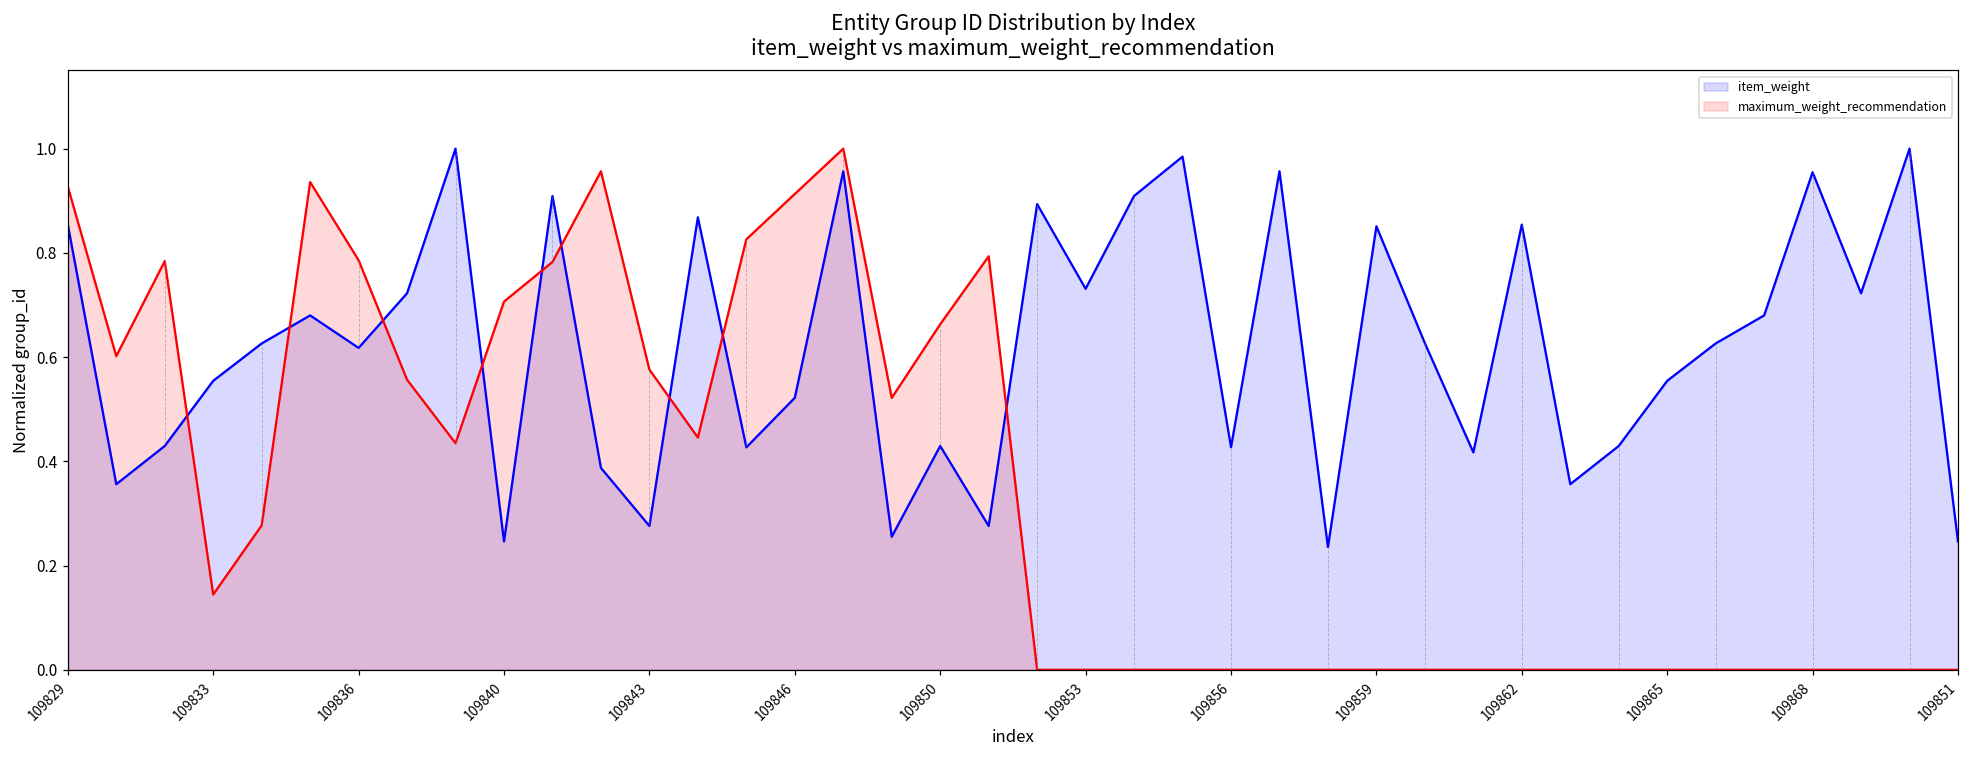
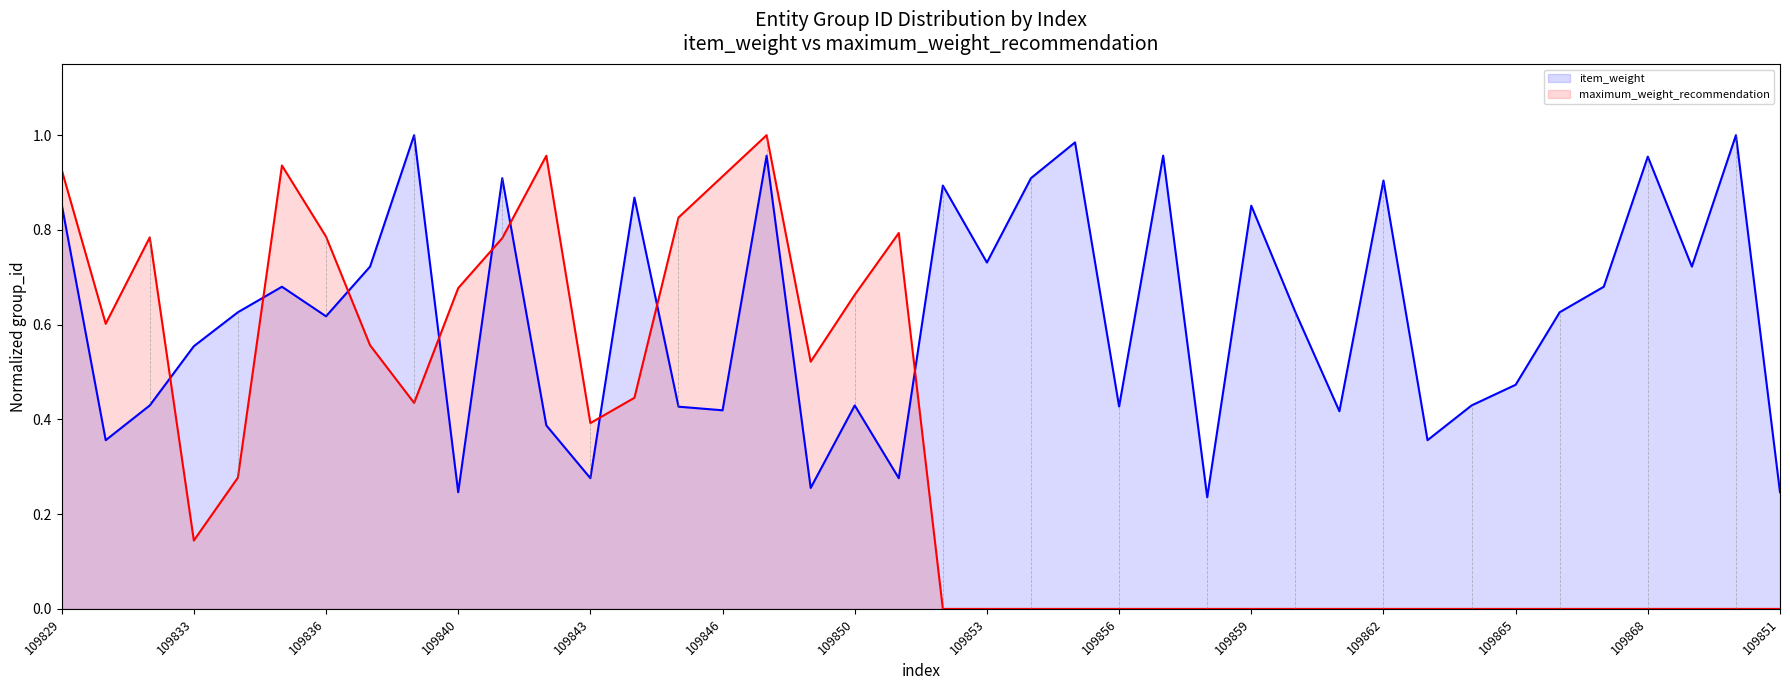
maximum_weight_recommendation, 109840: 0.71 -> 0.68
maximum_weight_recommendation, 109843: 0.58 -> 0.39
item_weight, 109846: 0.52 -> 0.42
item_weight, 109862: 0.85 -> 0.90
item_weight, 109865: 0.55 -> 0.47
